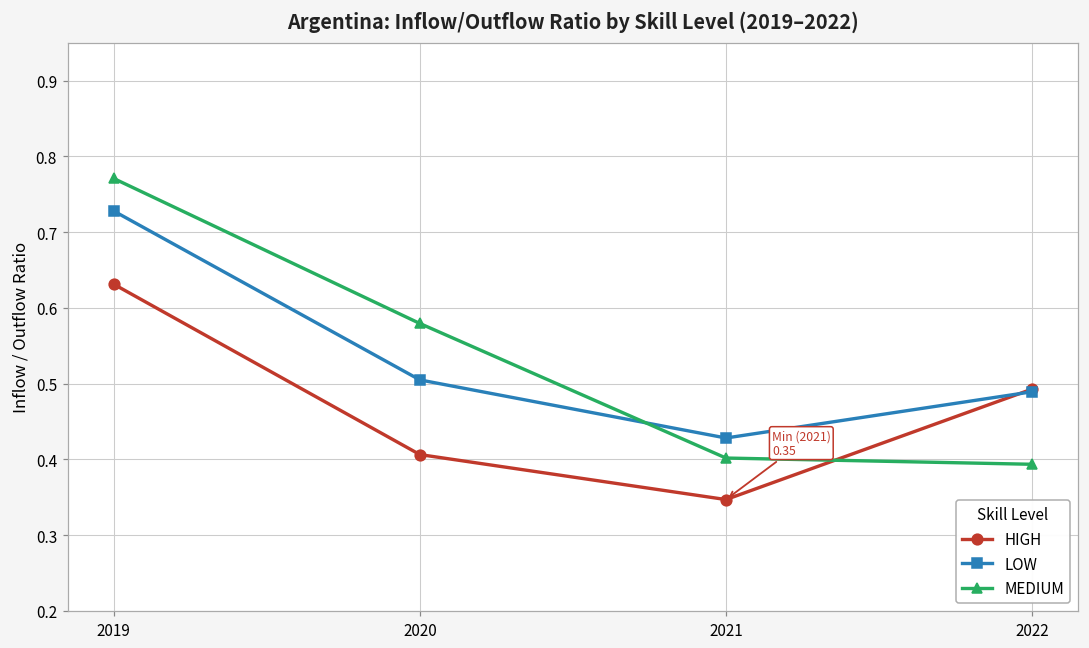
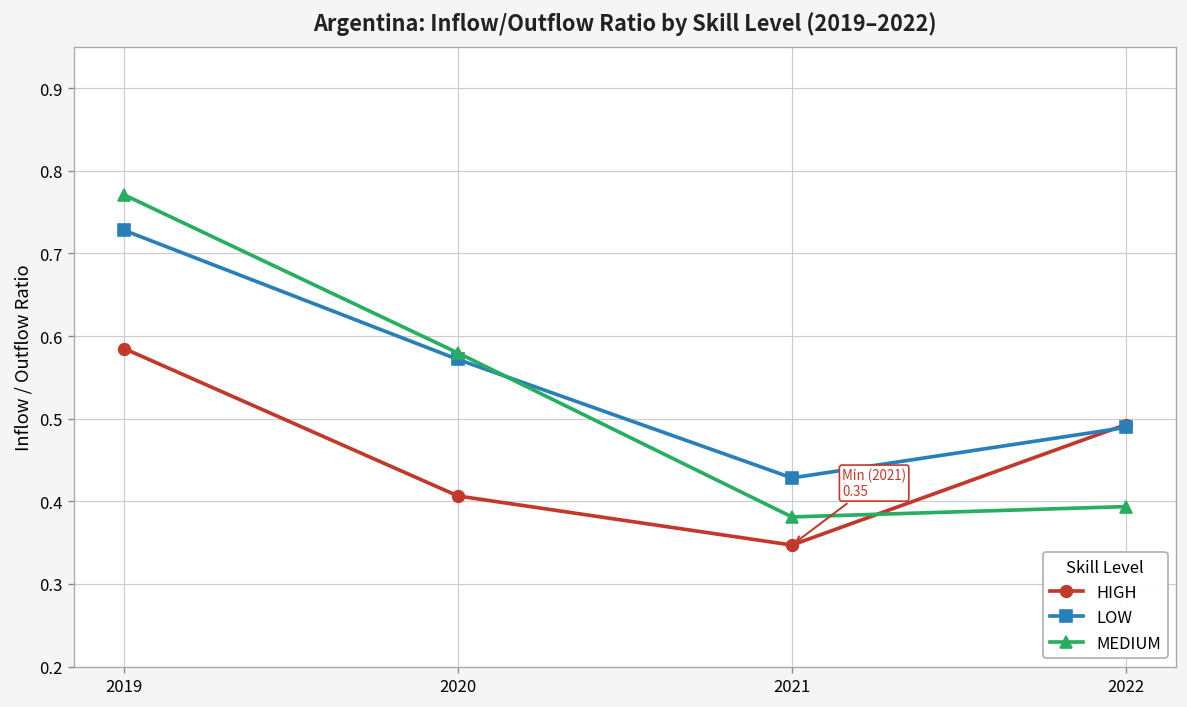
HIGH, 2019: 0.63 -> 0.58
LOW, 2020: 0.50 -> 0.57
MEDIUM, 2021: 0.40 -> 0.38
